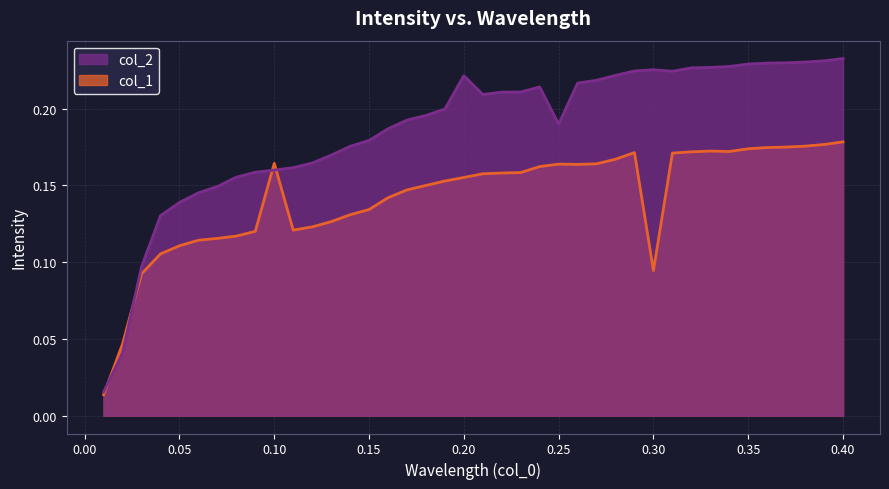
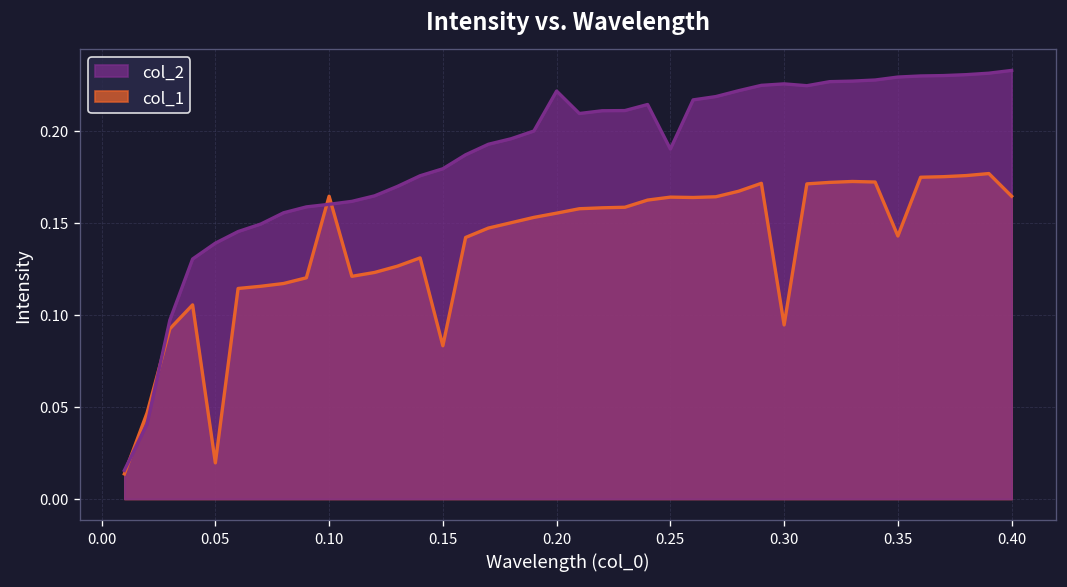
col_1, 0.05: 0.111 -> 0.020
col_1, 0.15: 0.134 -> 0.083
col_1, 0.35: 0.174 -> 0.143
col_1, 0.40: 0.178 -> 0.164
